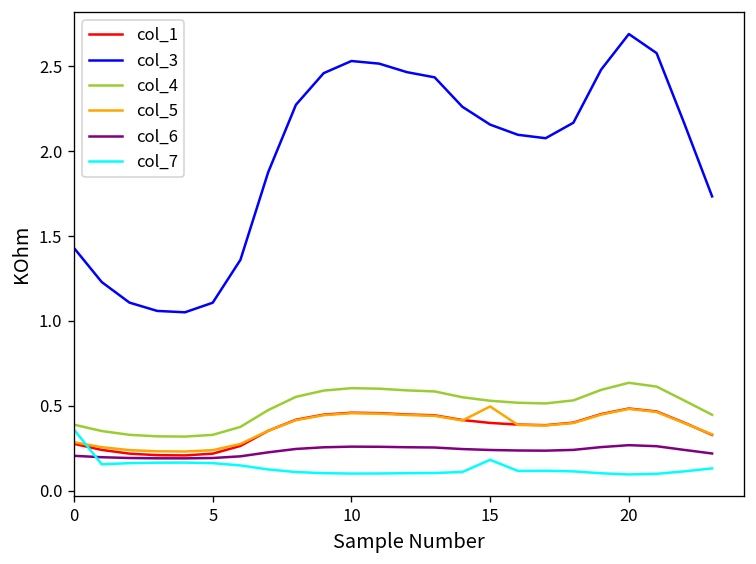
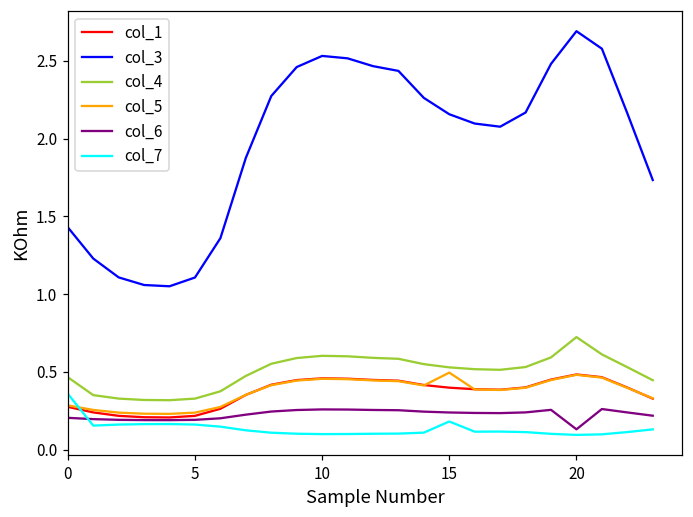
col_4, 0: 0.39 -> 0.47
col_4, 20: 0.64 -> 0.72
col_6, 20: 0.27 -> 0.13
